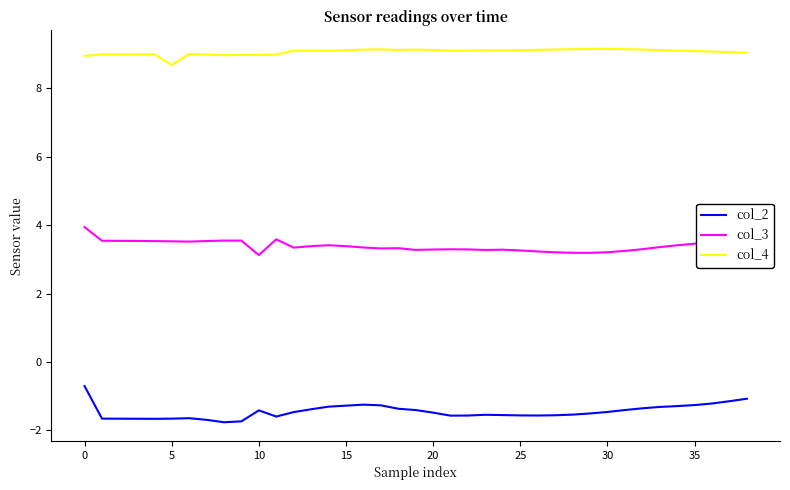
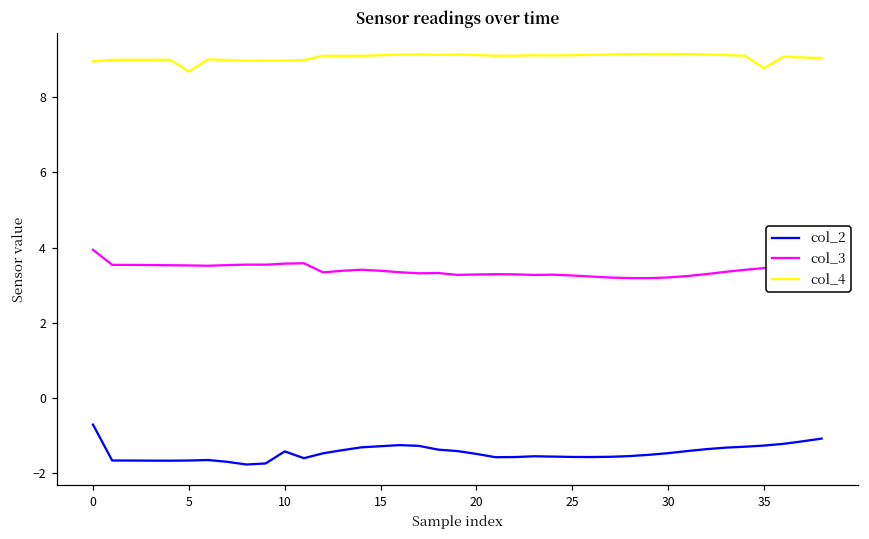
col_3, 10: 3.1 -> 3.6
col_4, 35: 9.1 -> 8.8
